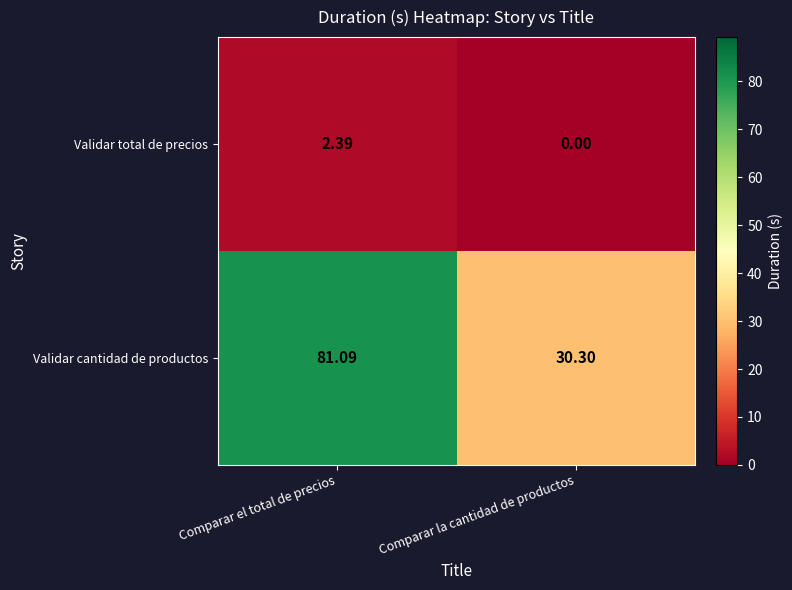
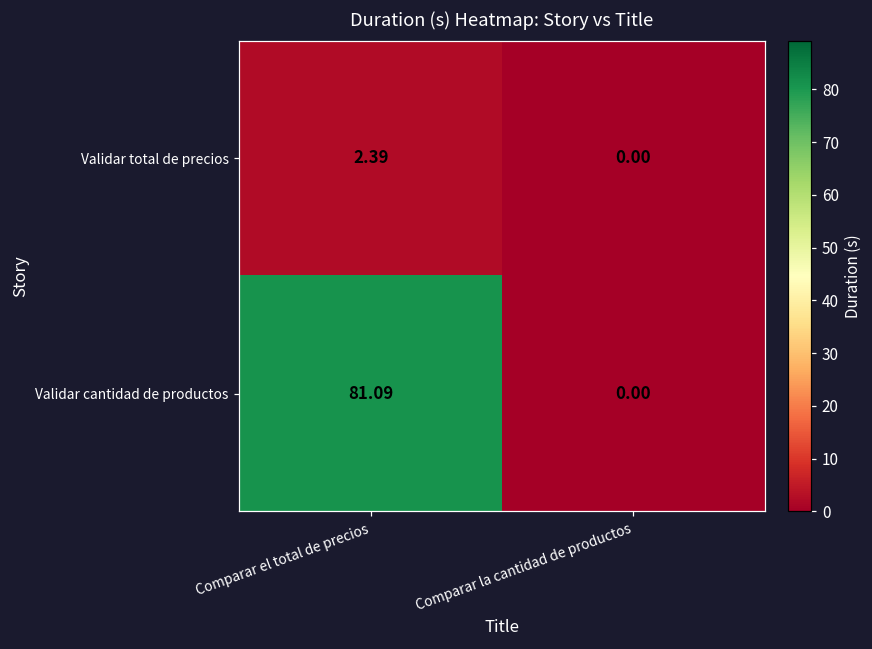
Validar cantidad de productos, Comparar la cantidad de productos: 30.30 -> 0.00
